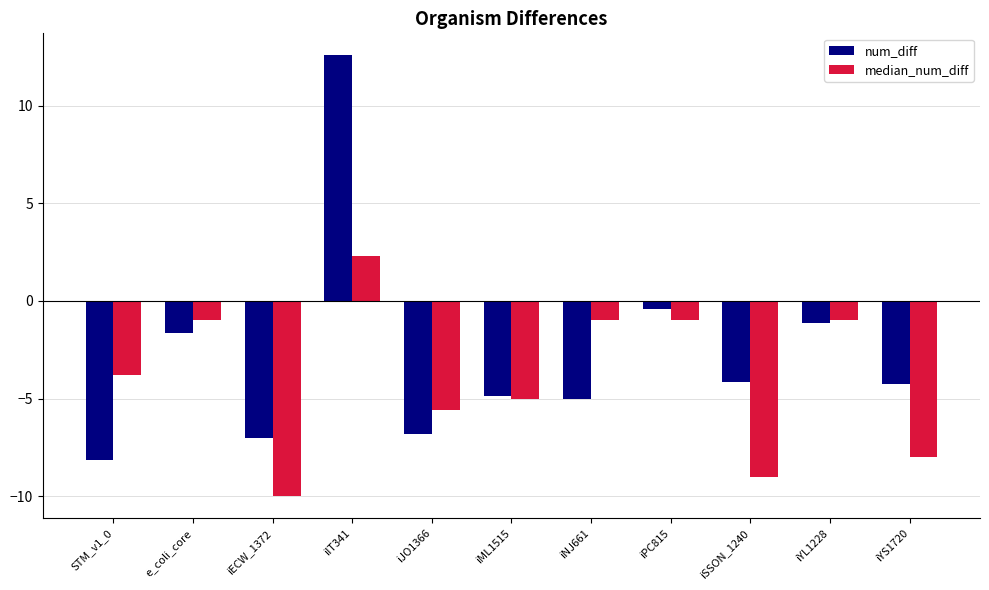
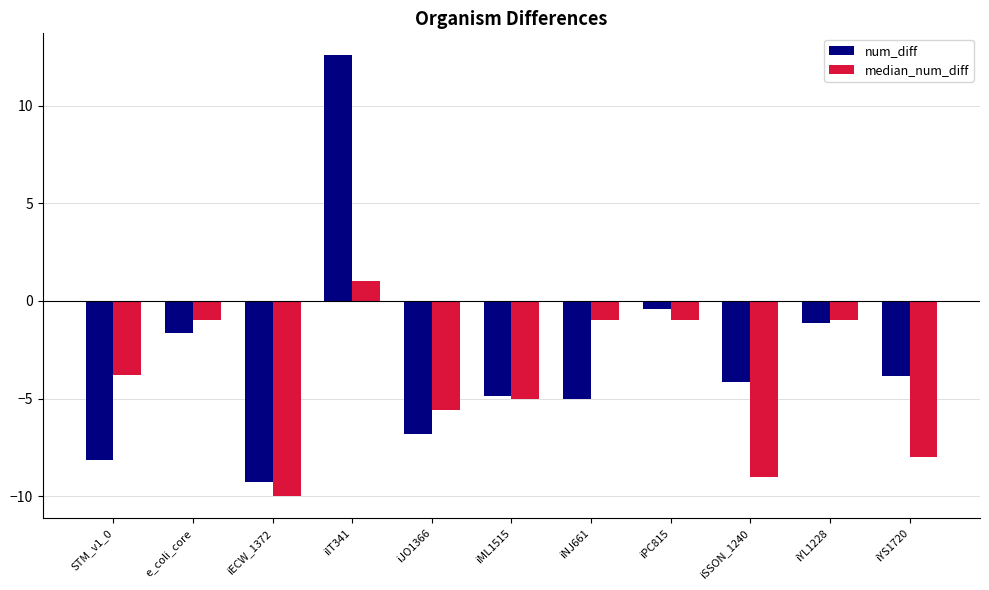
num_diff, iECW_1372: -7.0 -> -9.3
median_num_diff, iIT341: 2.3 -> 1.0
num_diff, iYS1720: -4.3 -> -3.8
